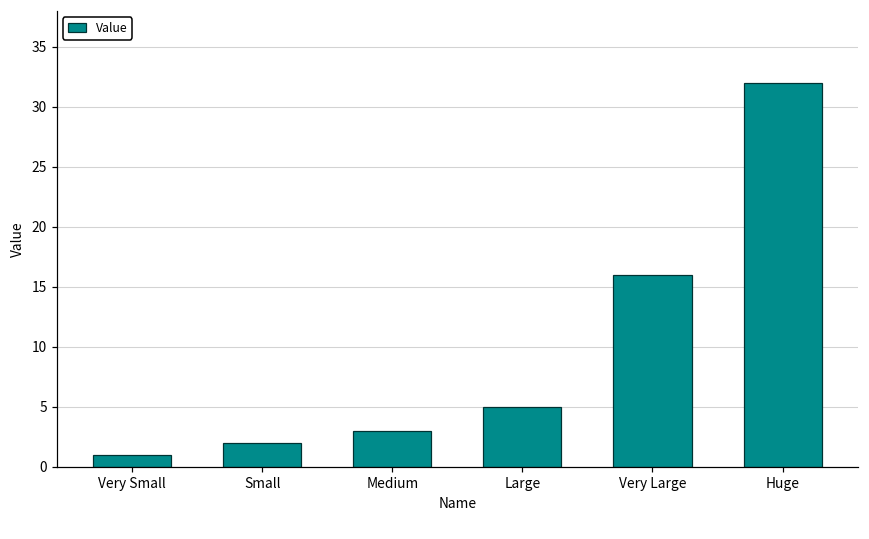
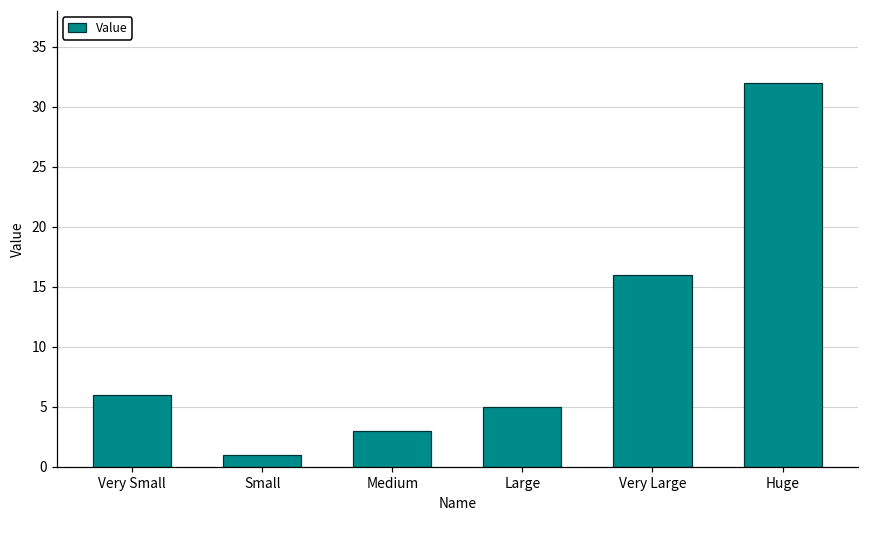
Very Small: 1 -> 6
Small: 2 -> 1
